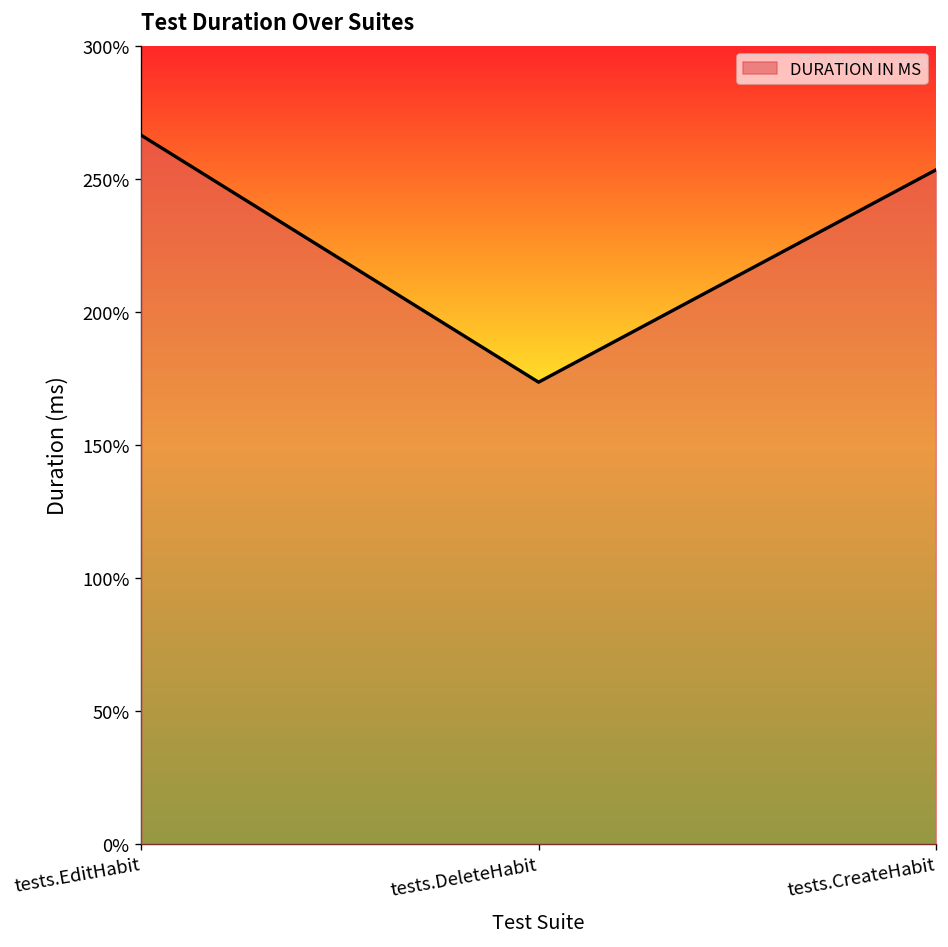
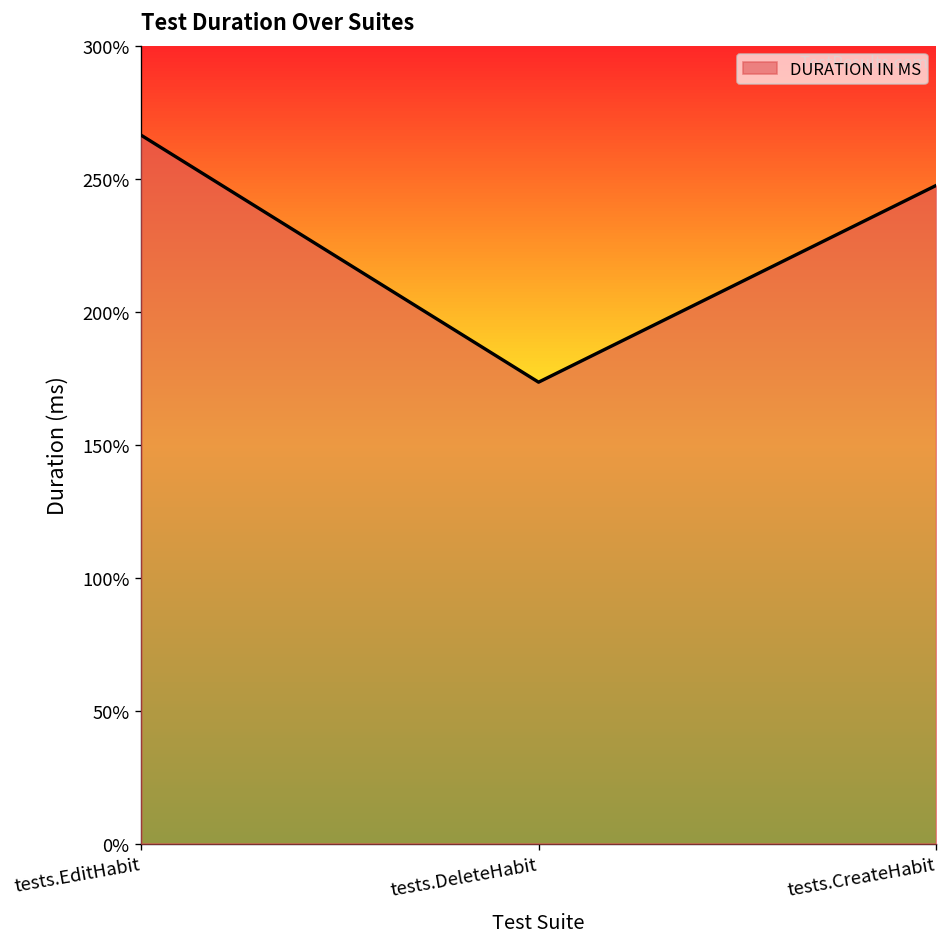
tests.CreateHabit: 253% -> 247%
